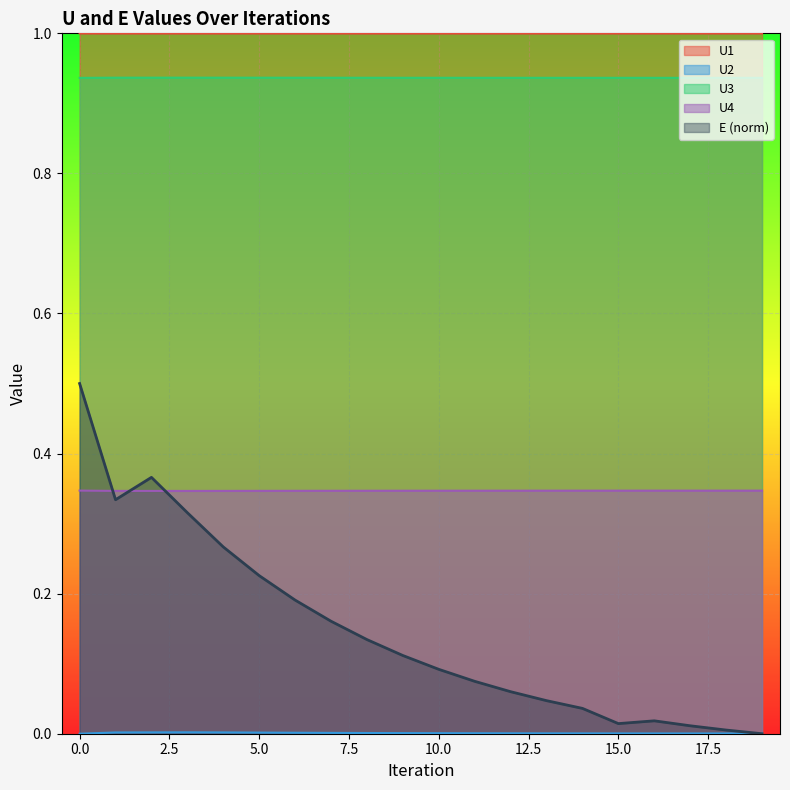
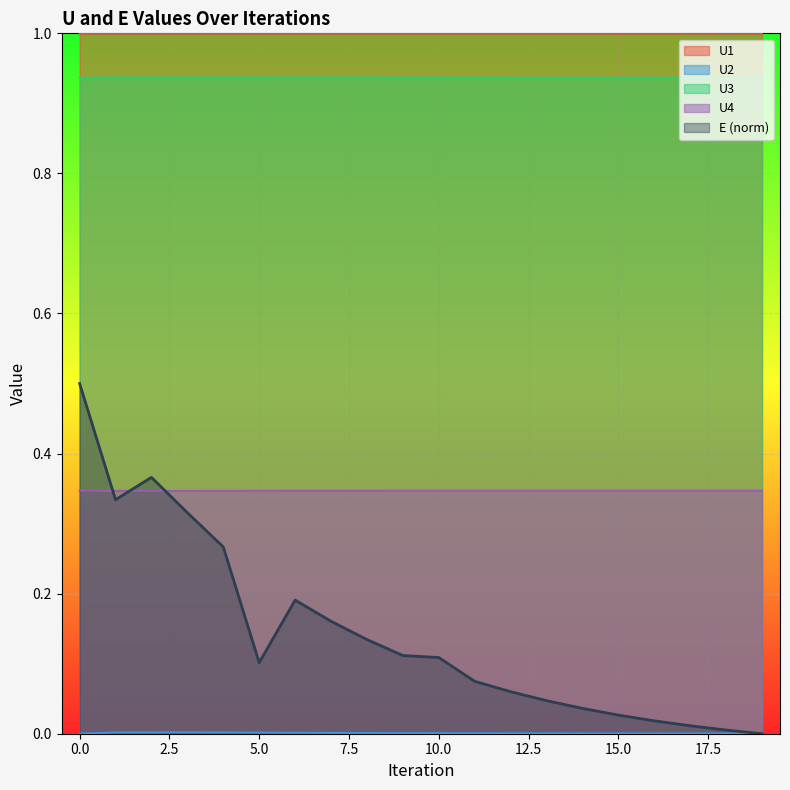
E (norm), 5.0: 0.23 -> 0.10
E (norm), 10.0: 0.09 -> 0.11
E (norm), 15.0: 0.01 -> 0.03
